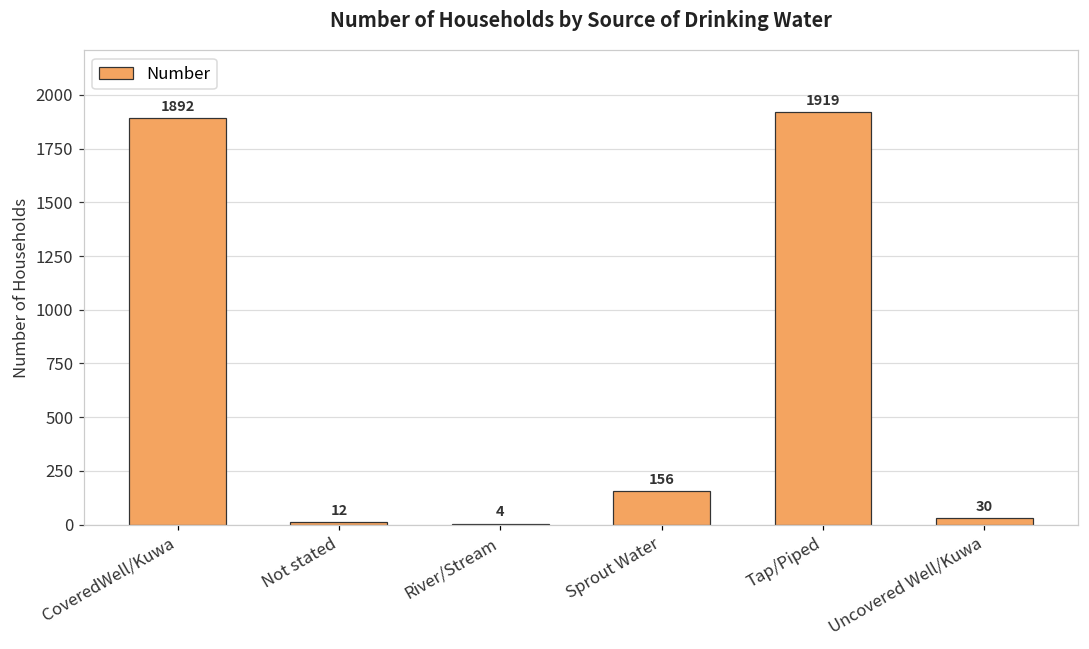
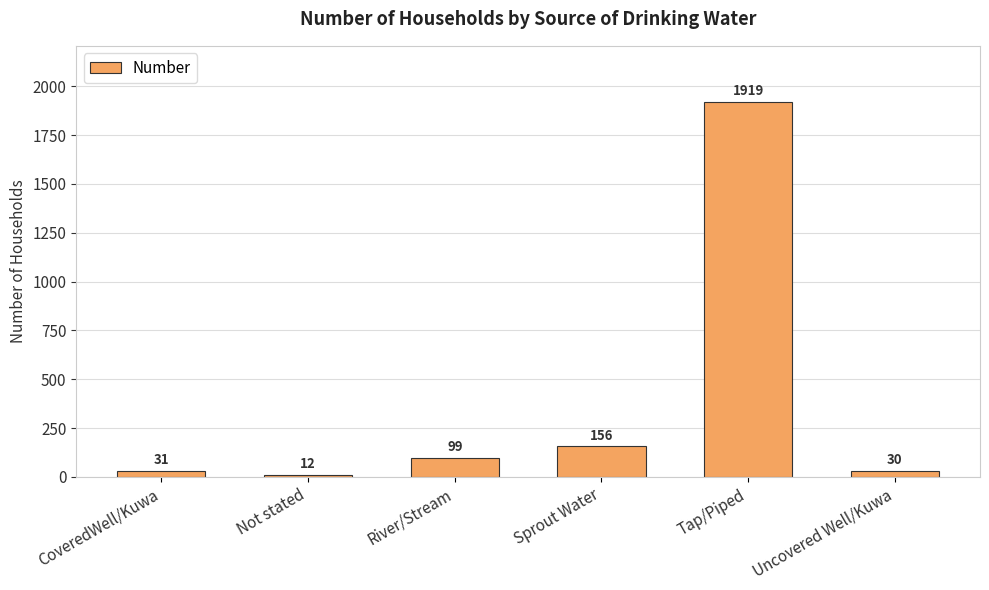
CoveredWell/Kuwa: 1892 -> 31
River/Stream: 4 -> 99
